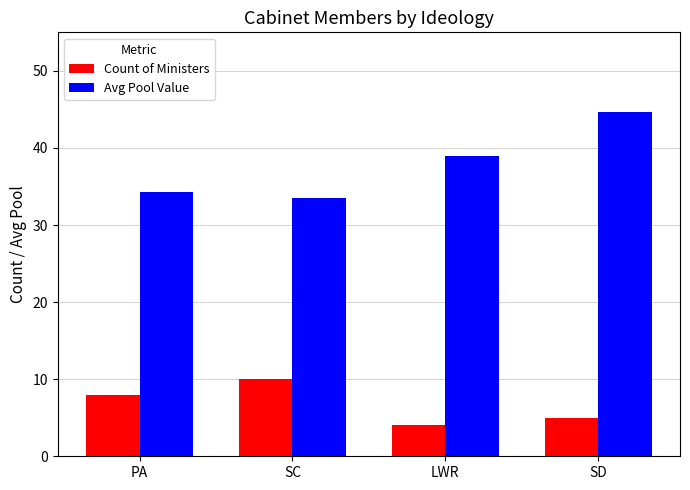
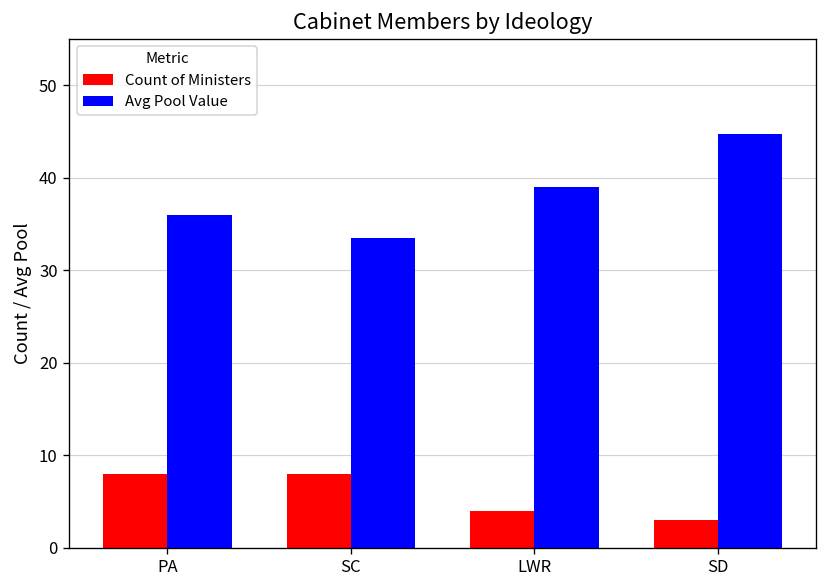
Avg Pool Value, PA: 34 -> 36
Count of Ministers, SC: 10 -> 8
Count of Ministers, SD: 5 -> 3
